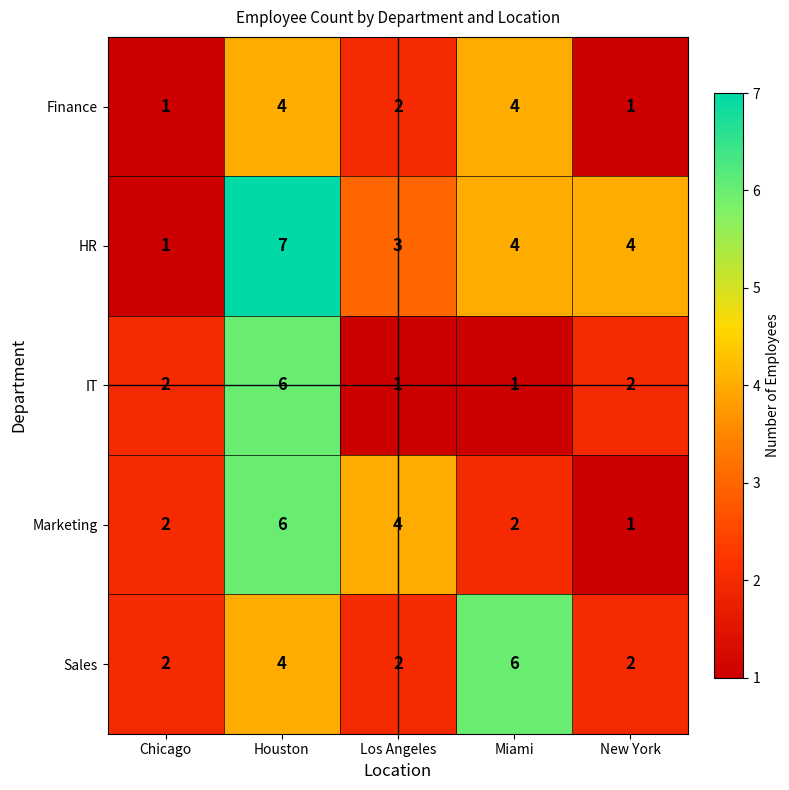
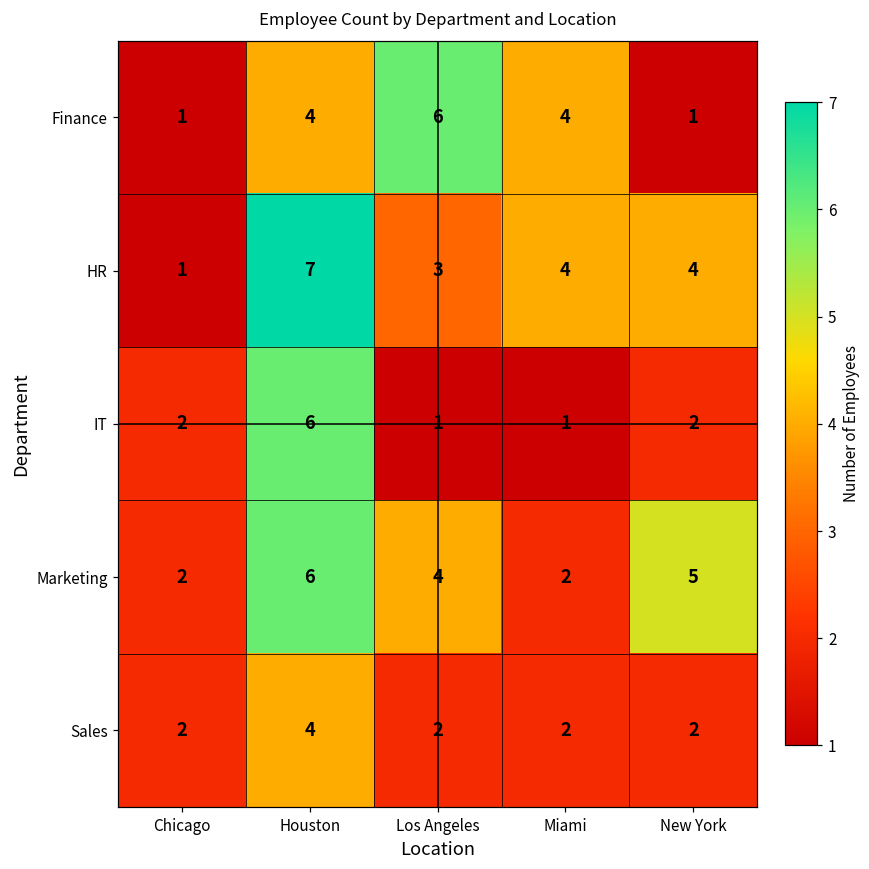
Finance, Los Angeles: 2 -> 6
Marketing, New York: 1 -> 5
Sales, Miami: 6 -> 2
